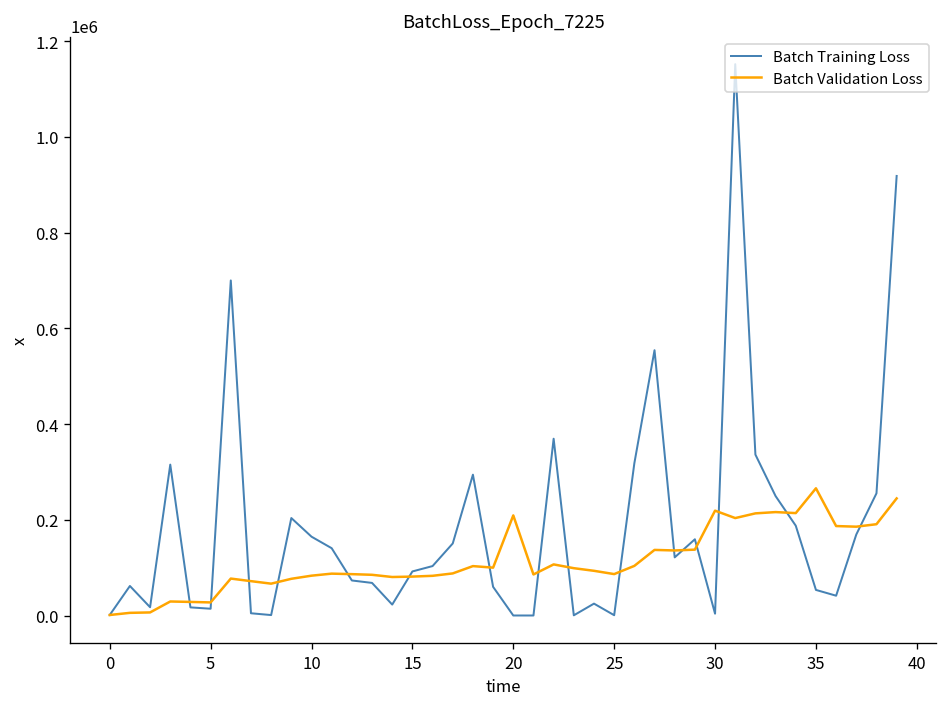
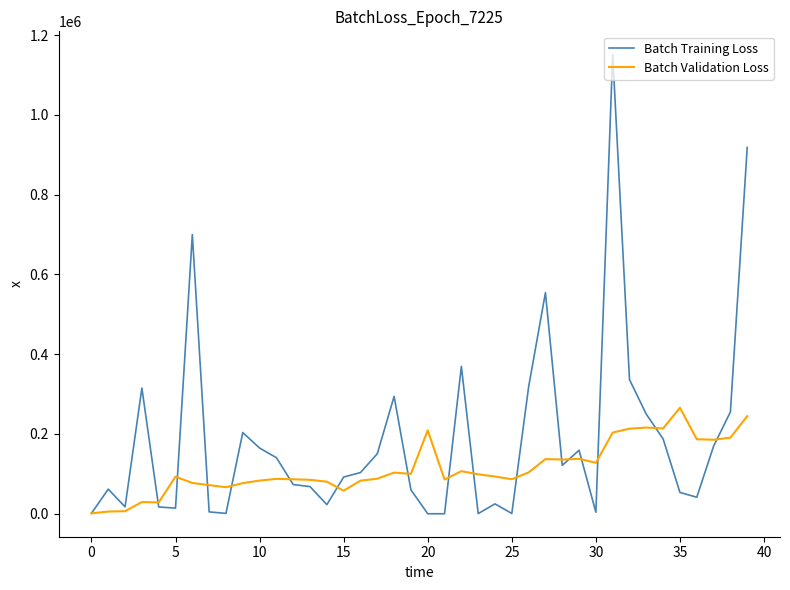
Batch Validation Loss, 5: 30000 -> 90000
Batch Validation Loss, 15: 80000 -> 60000
Batch Validation Loss, 30: 220000 -> 130000
